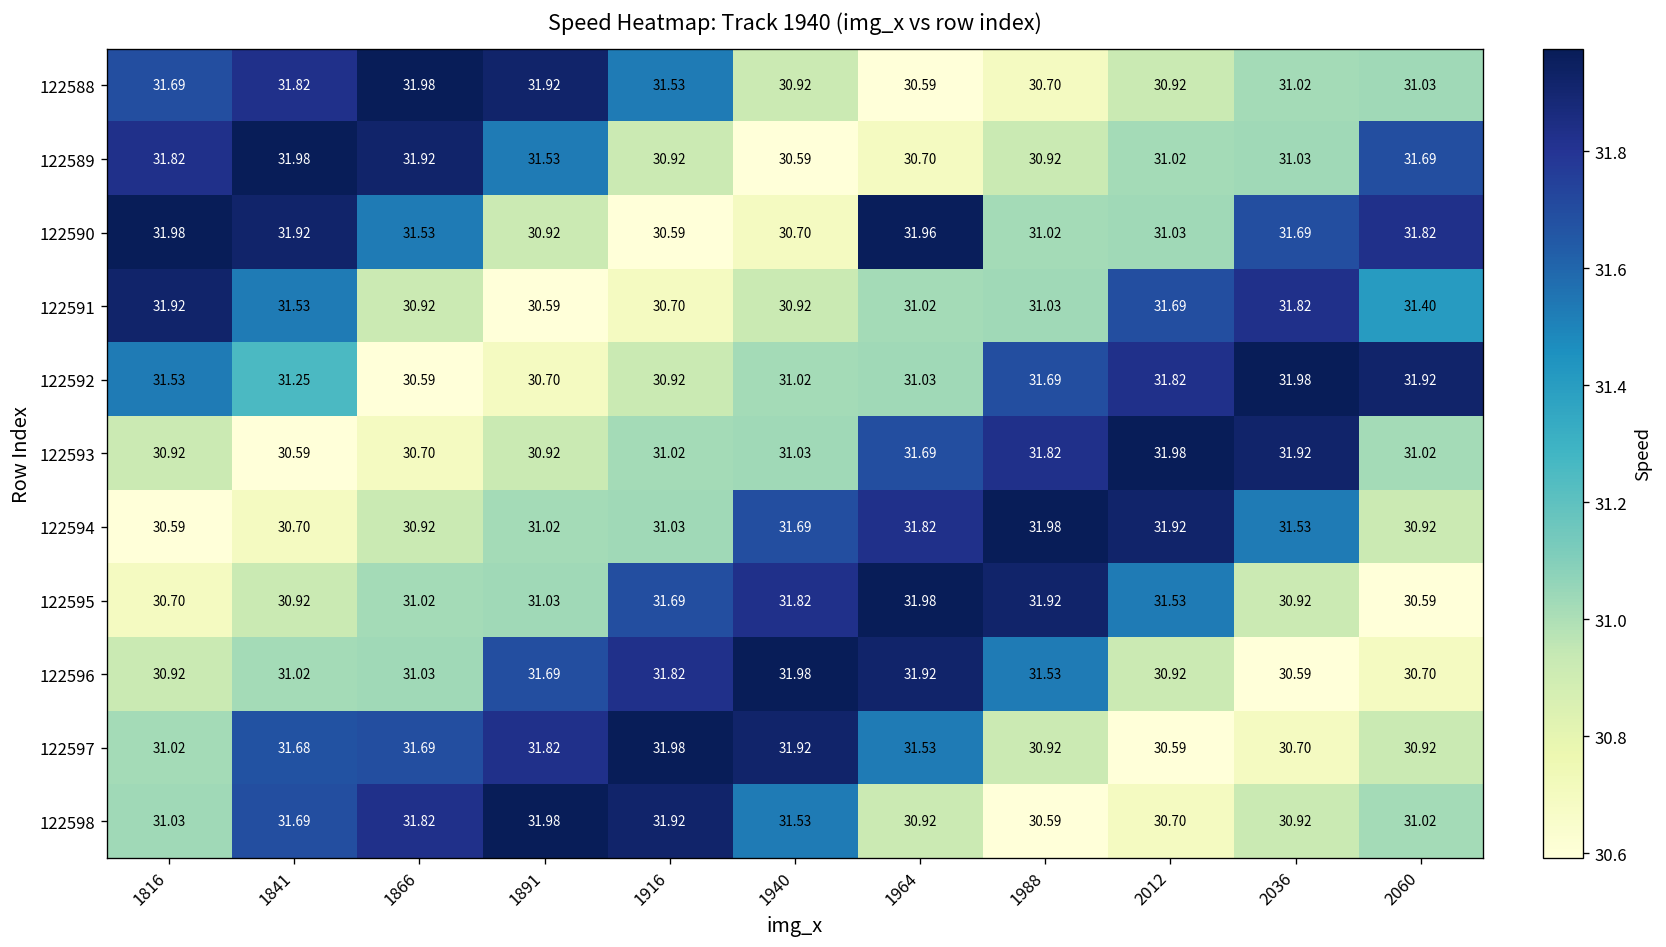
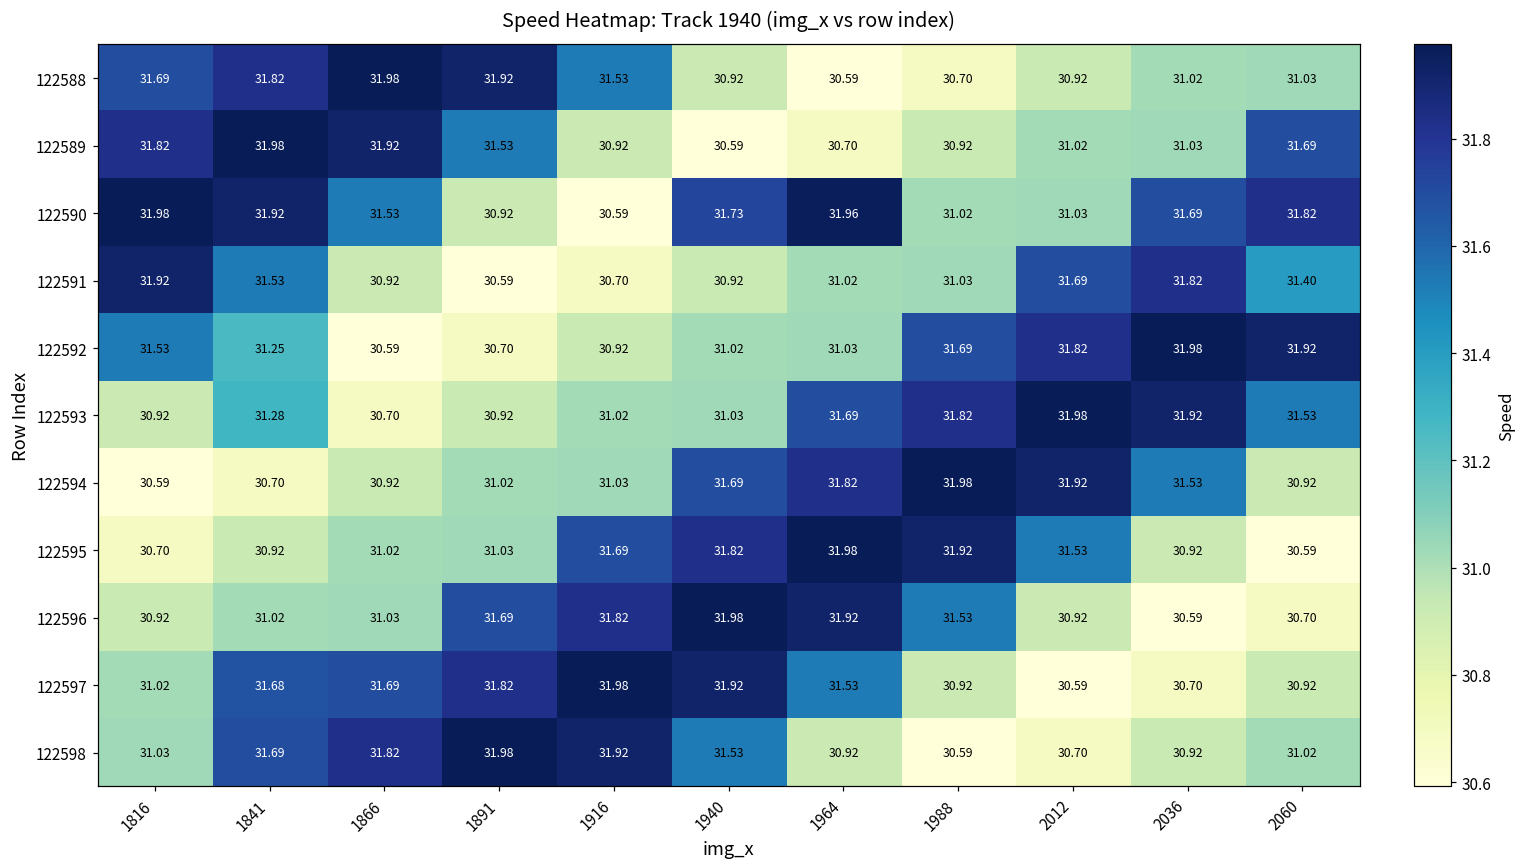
122590, 1940: 30.70 -> 31.73
122593, 1841: 30.59 -> 31.28
122593, 2060: 31.02 -> 31.53
